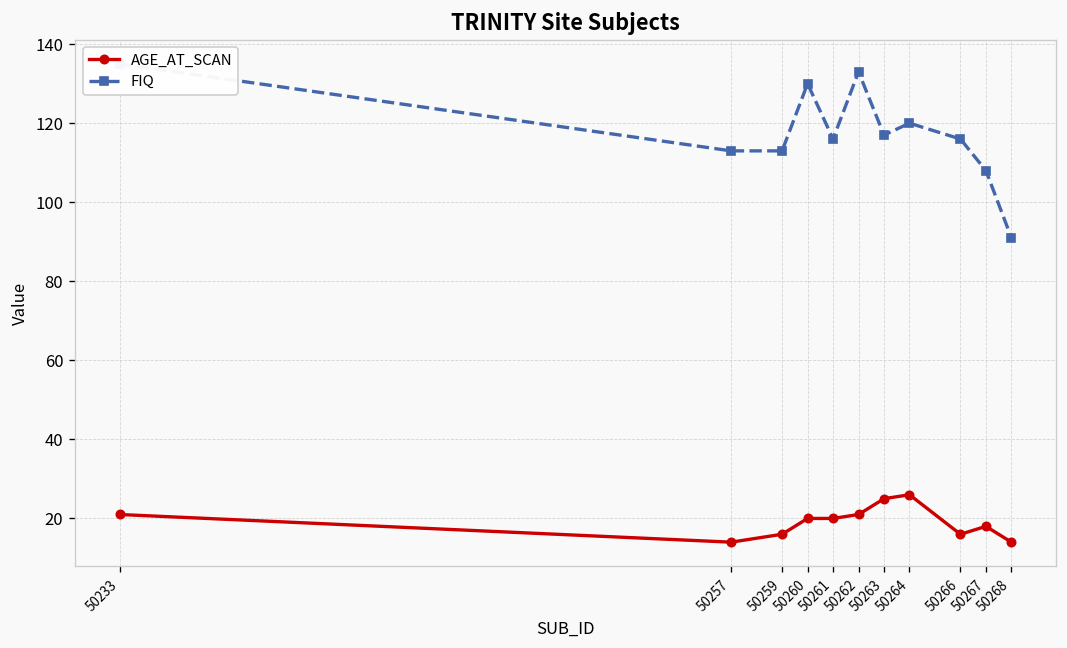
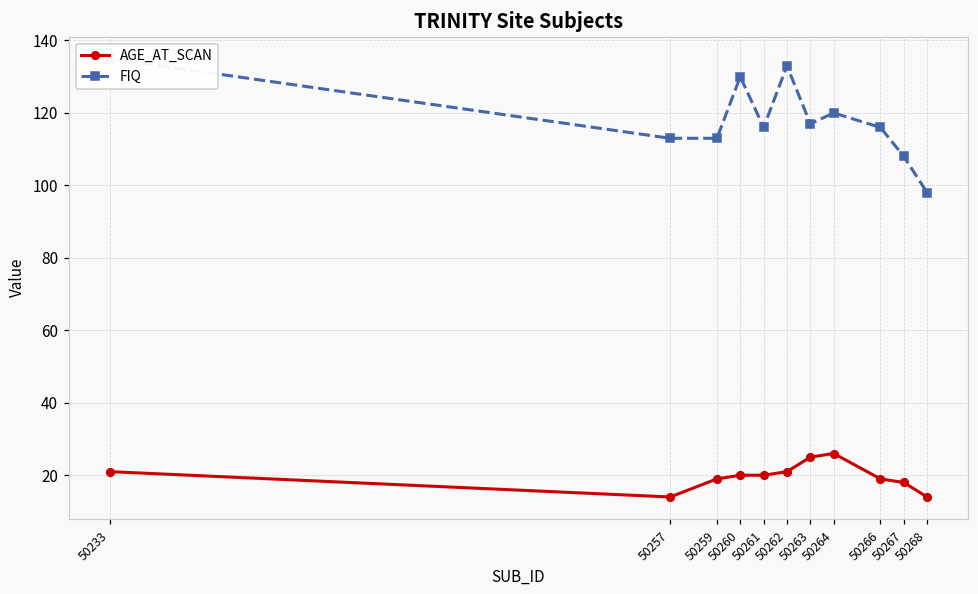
AGE_AT_SCAN, 50259: 16 -> 19
AGE_AT_SCAN, 50266: 16 -> 19
FIQ, 50268: 91 -> 98
